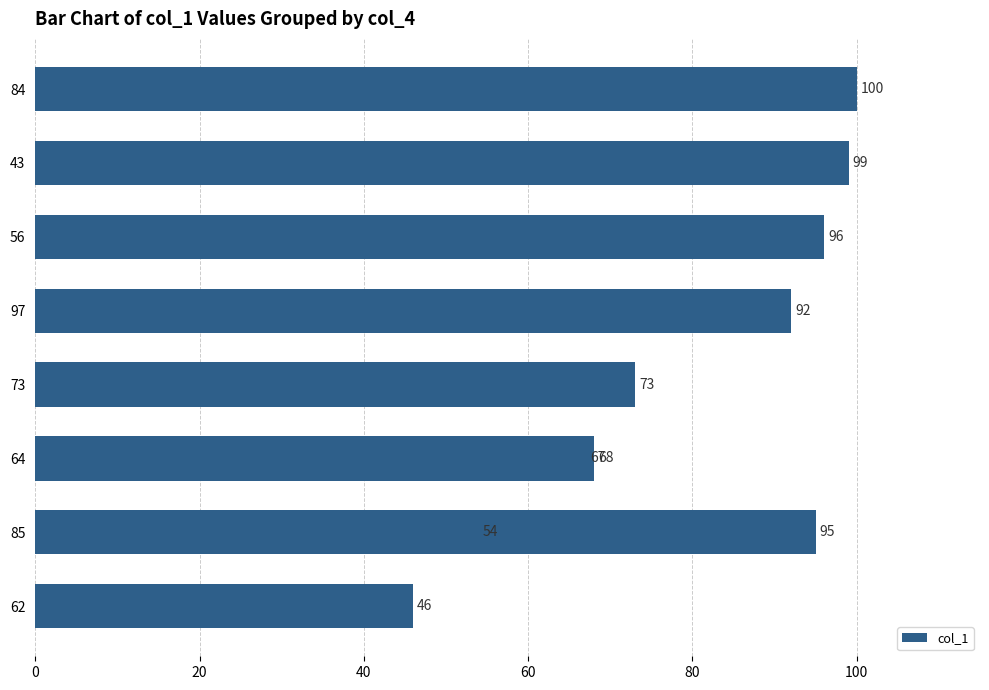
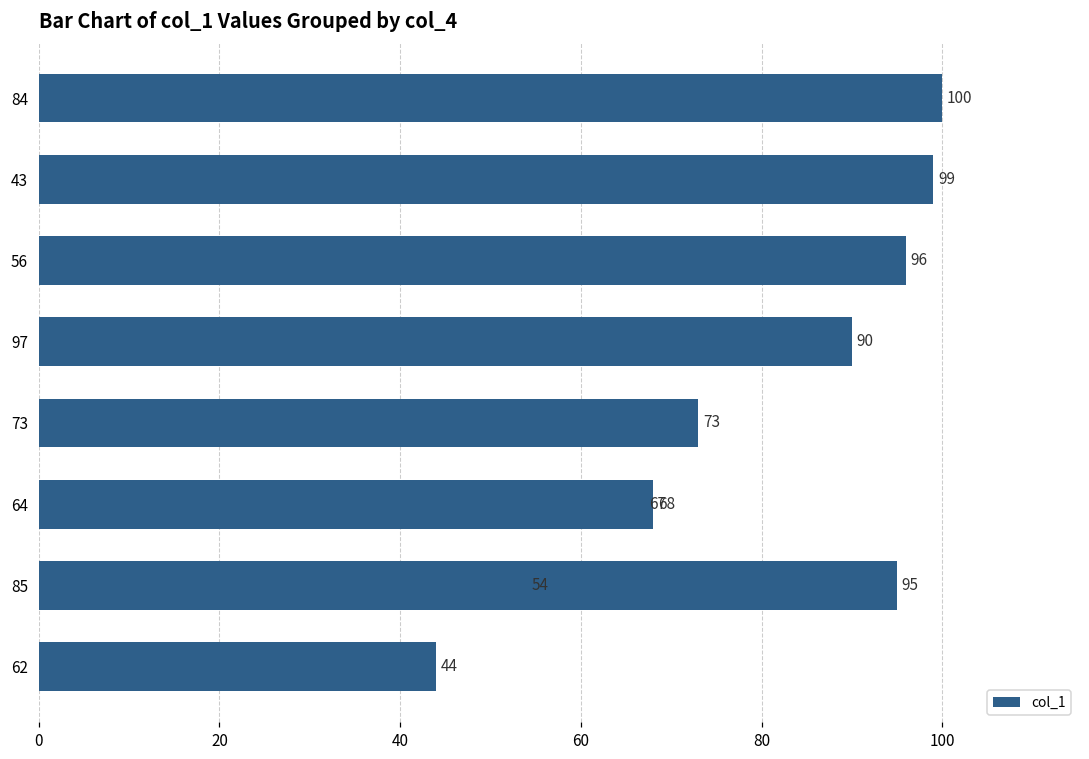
97: 92 -> 90
62: 46 -> 44
